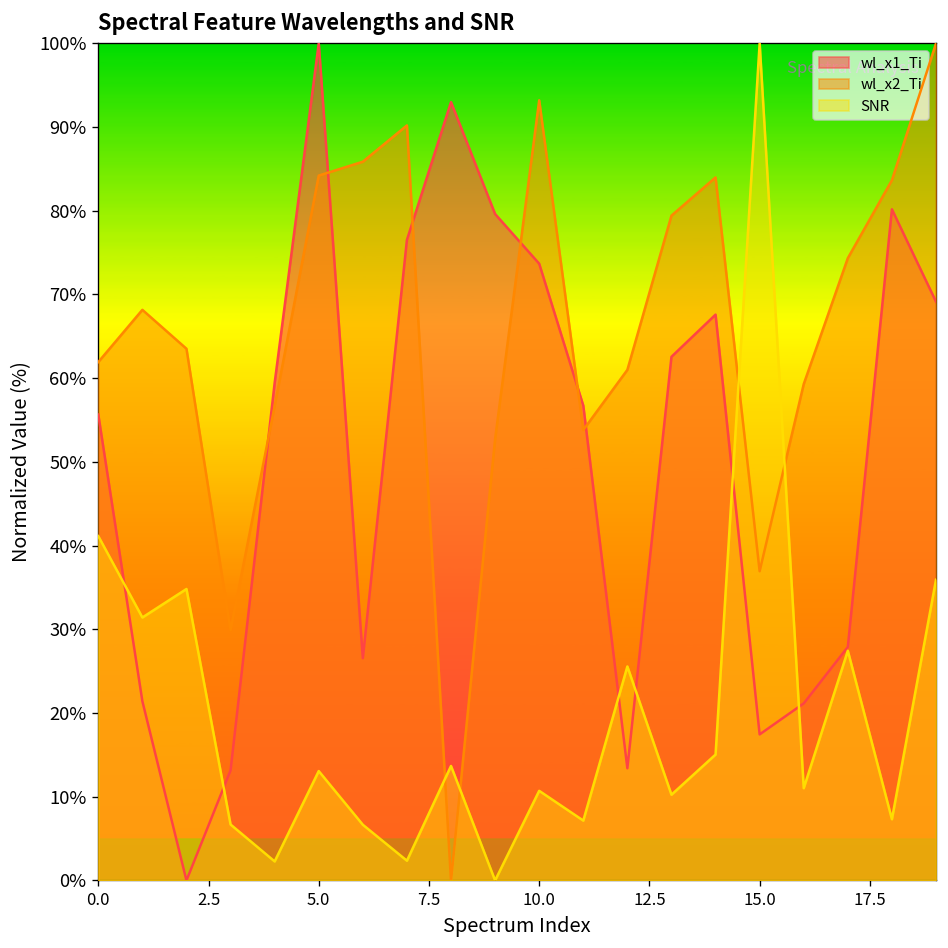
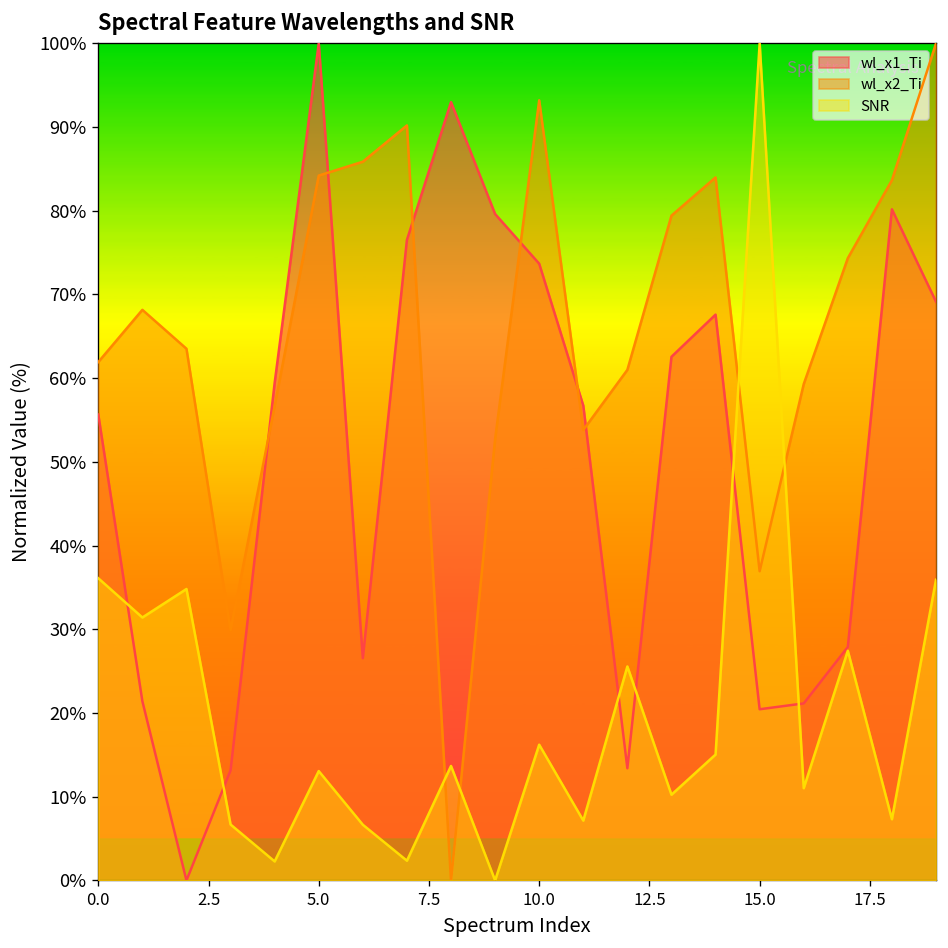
SNR, 0.0: 41% -> 36%
SNR, 10.0: 11% -> 16%
wl_x1_Ti, 15.0: 17% -> 20%
